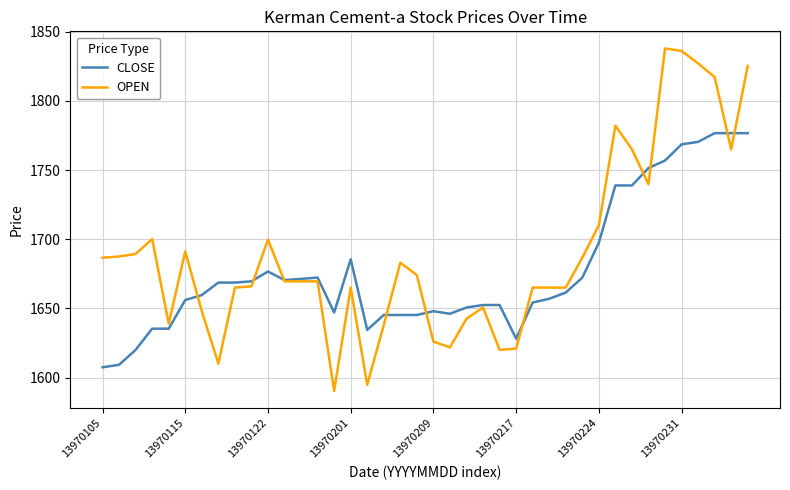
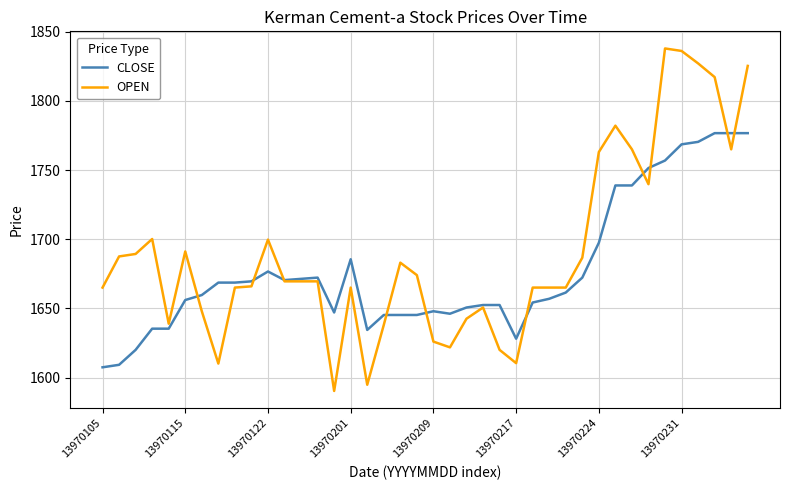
OPEN, 13970105: 1687 -> 1665
OPEN, 13970217: 1621 -> 1610
OPEN, 13970224: 1710 -> 1763
